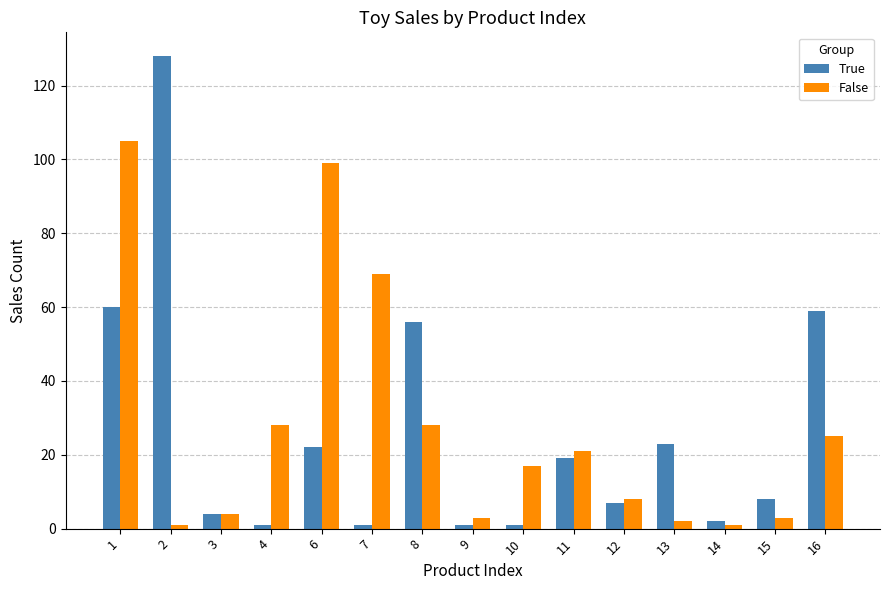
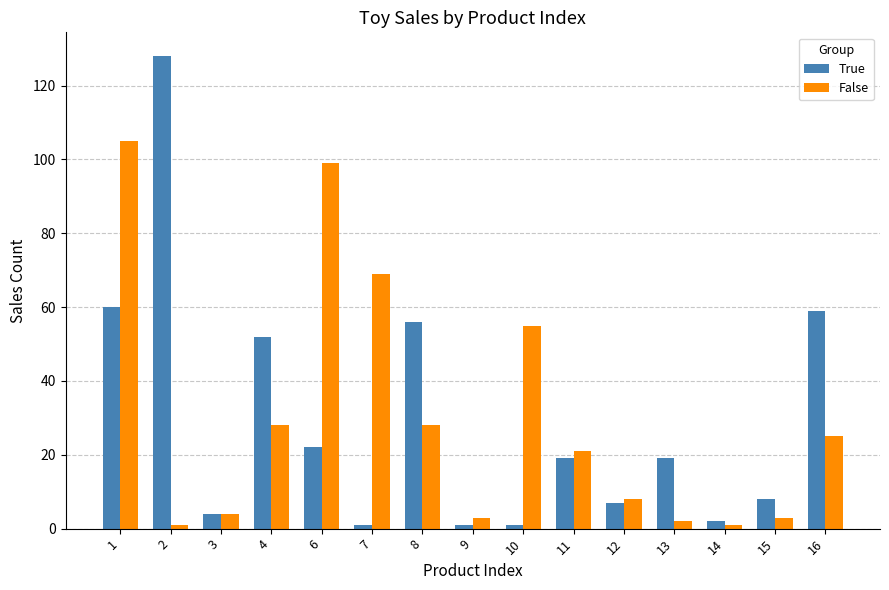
True, 4: 1 -> 52
False, 10: 17 -> 55
True, 13: 23 -> 19
